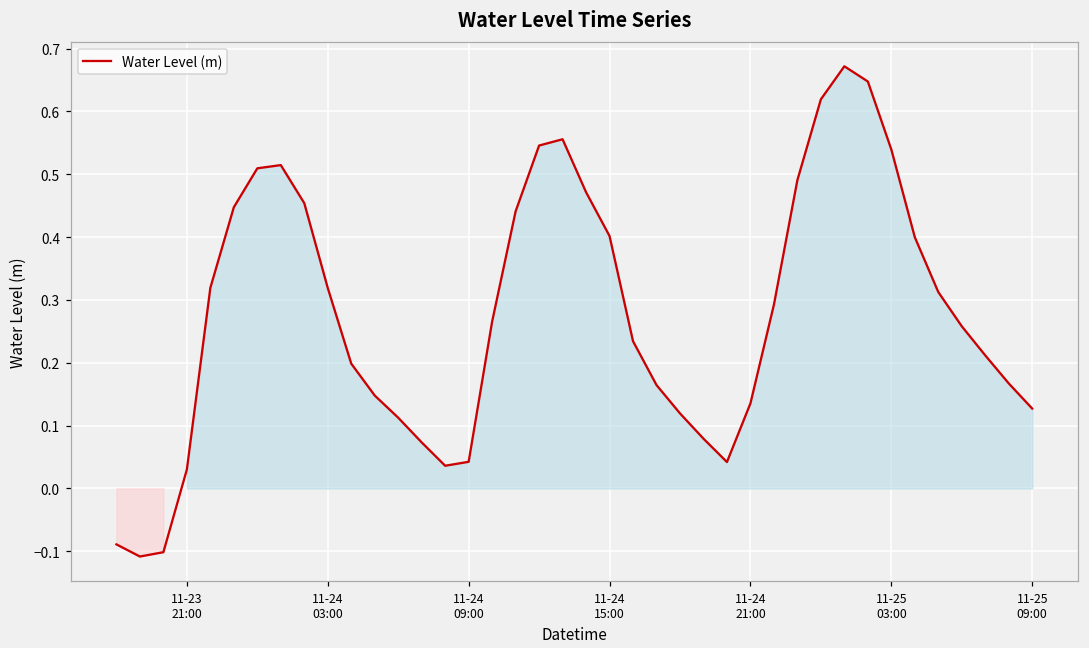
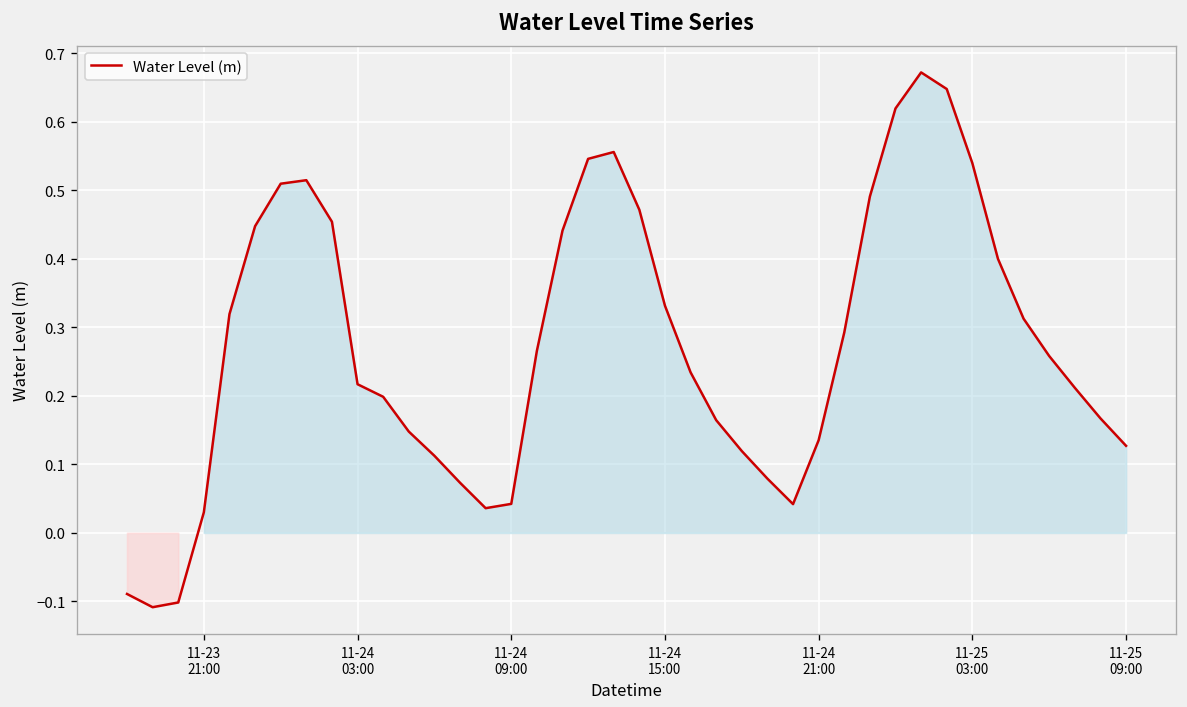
Water Level (m), 11-24 03:00: 0.32 -> 0.22
Water Level (m), 11-24 15:00: 0.40 -> 0.33
